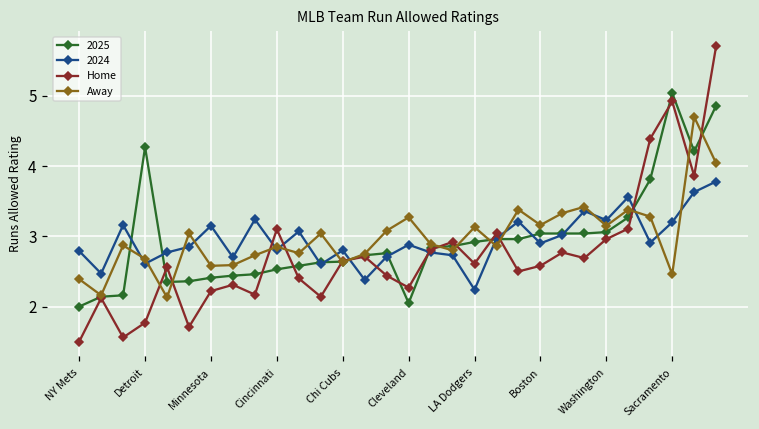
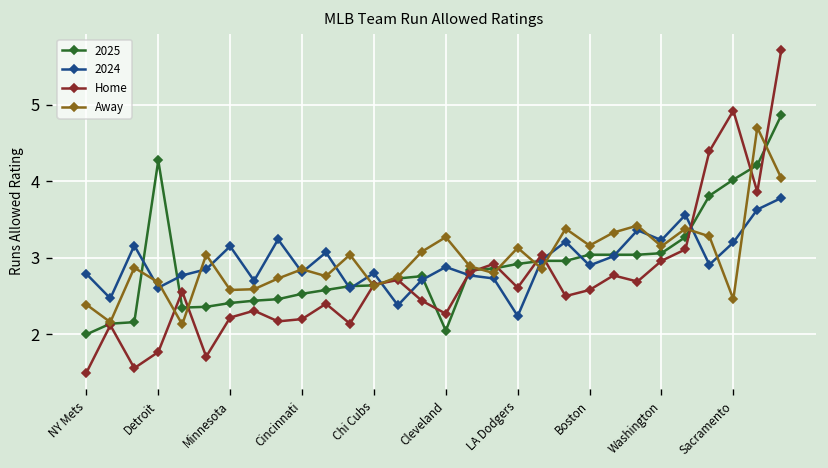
Home, Cincinnati: 3.1 -> 2.2
2025, Sacramento: 5.0 -> 4.0
